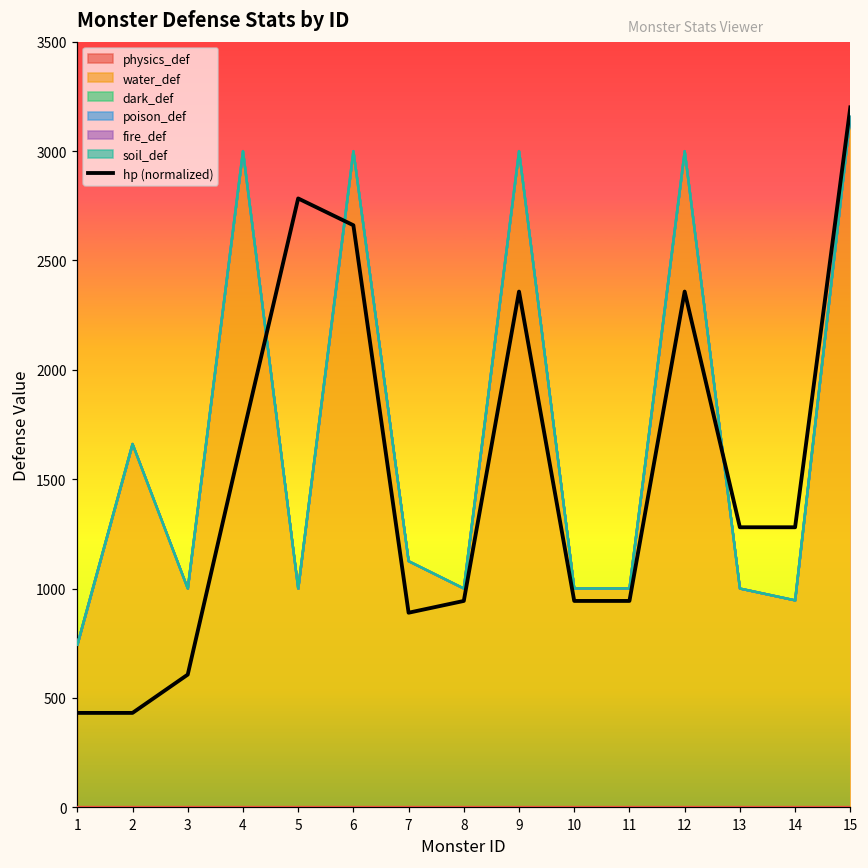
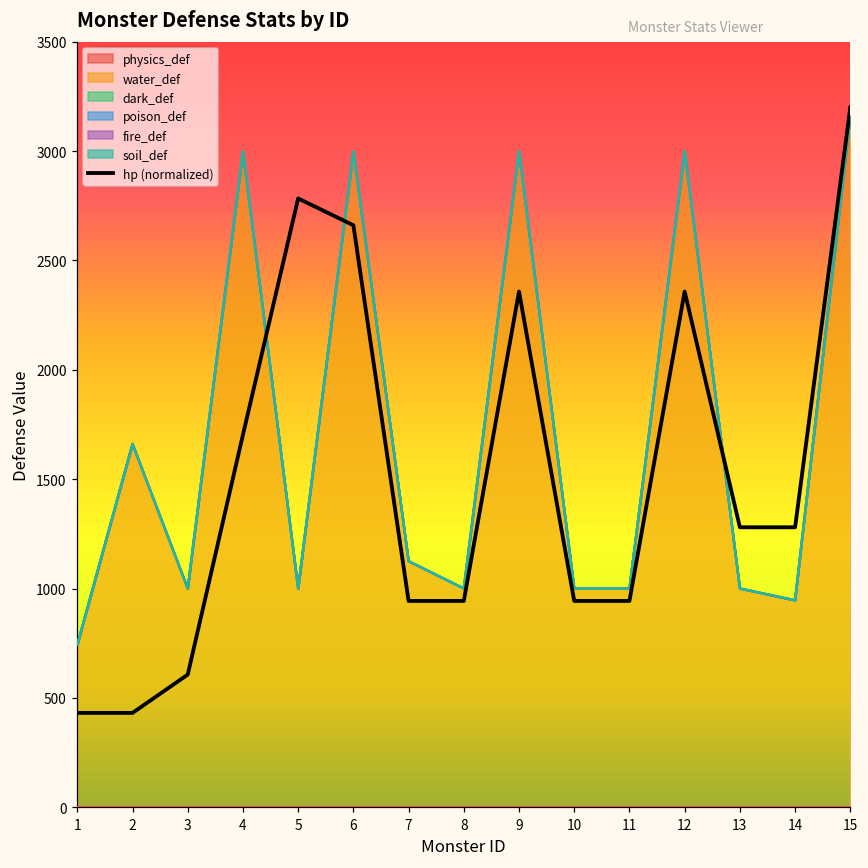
hp (normalized), 7: 890 -> 940
